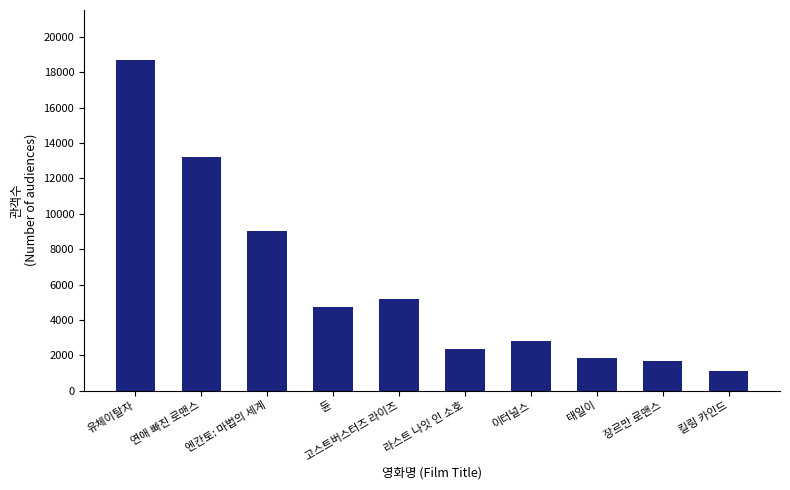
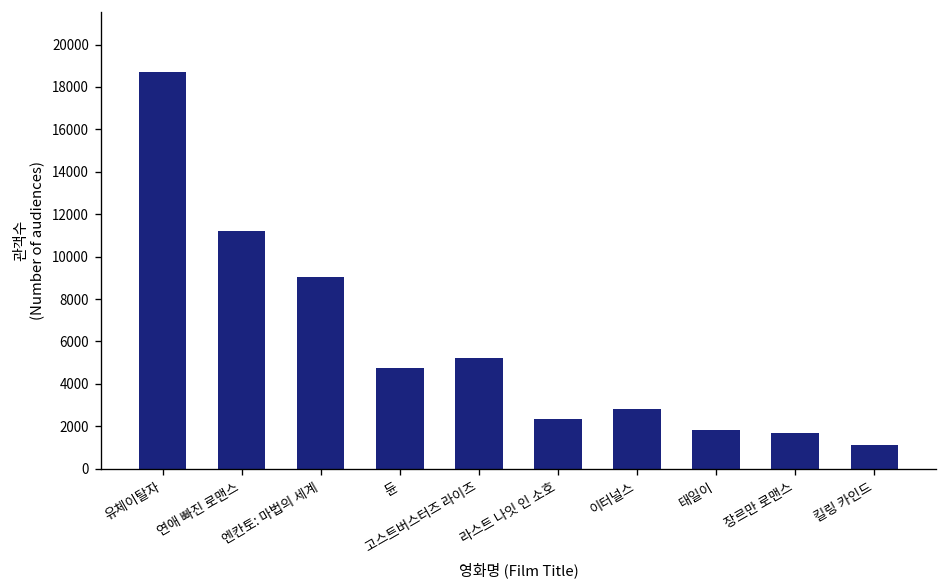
연애 빠진 로맨스: 13200 -> 11200
